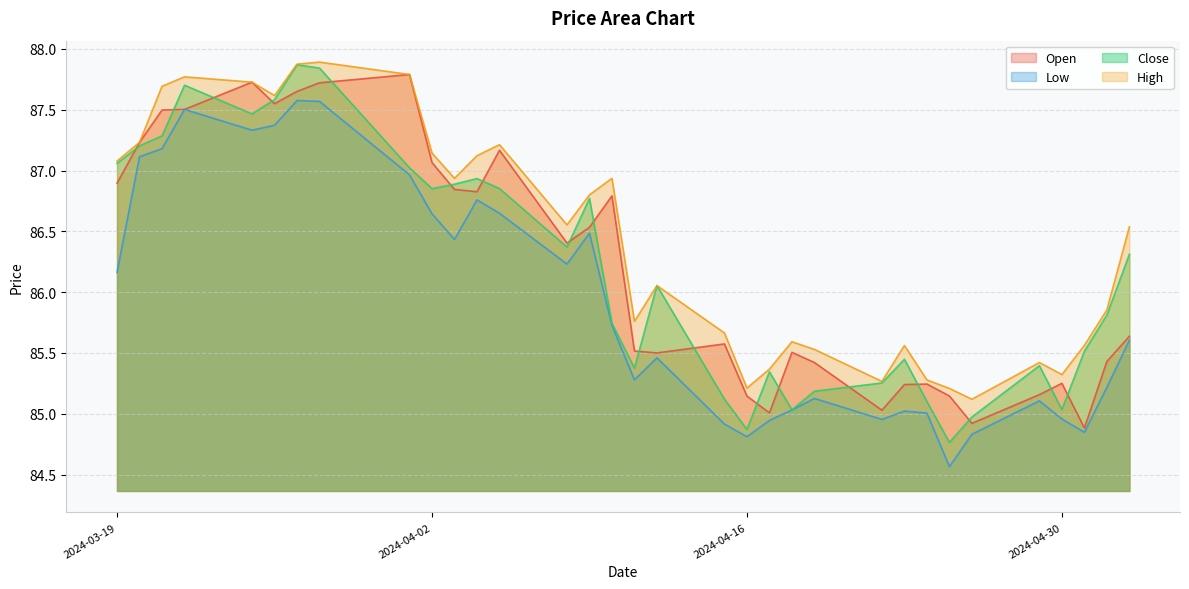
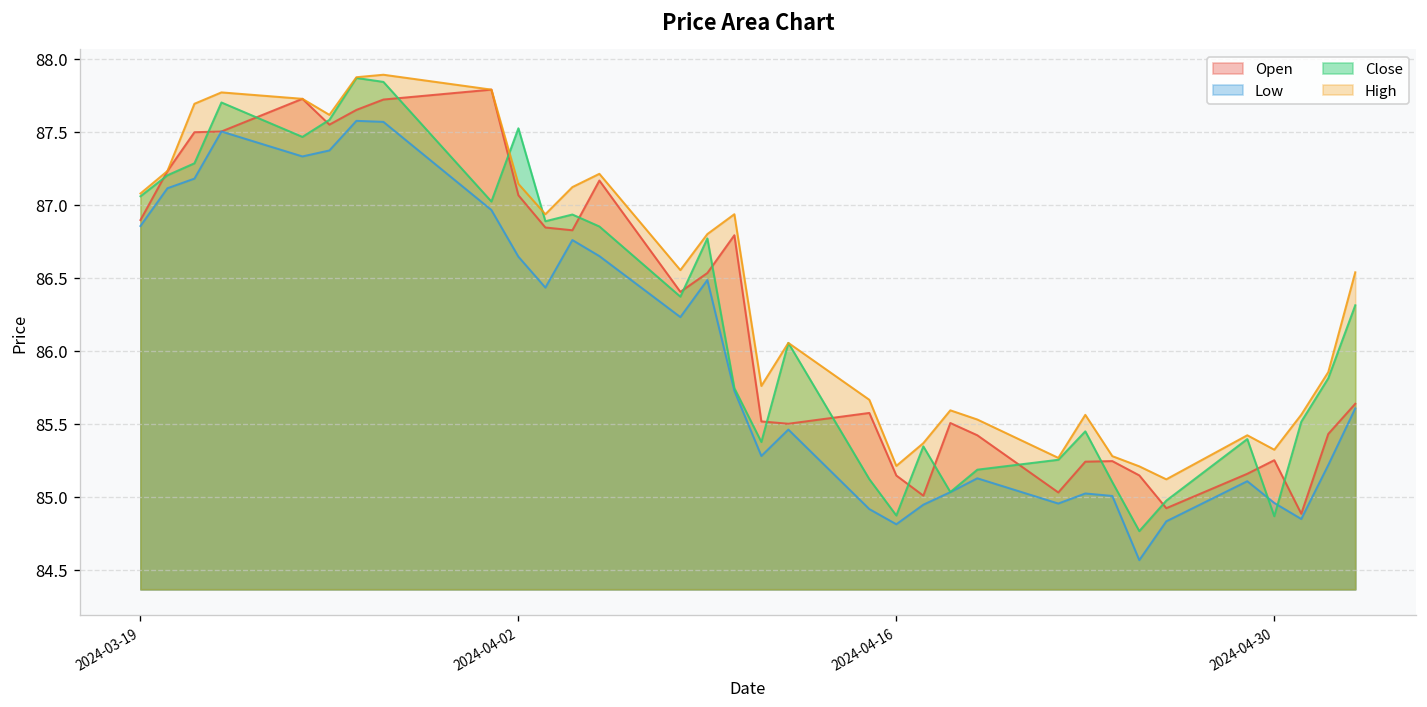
Low, 2024-03-19: 86.16 -> 86.86
Close, 2024-04-02: 86.85 -> 87.53
Close, 2024-04-30: 85.03 -> 84.87
